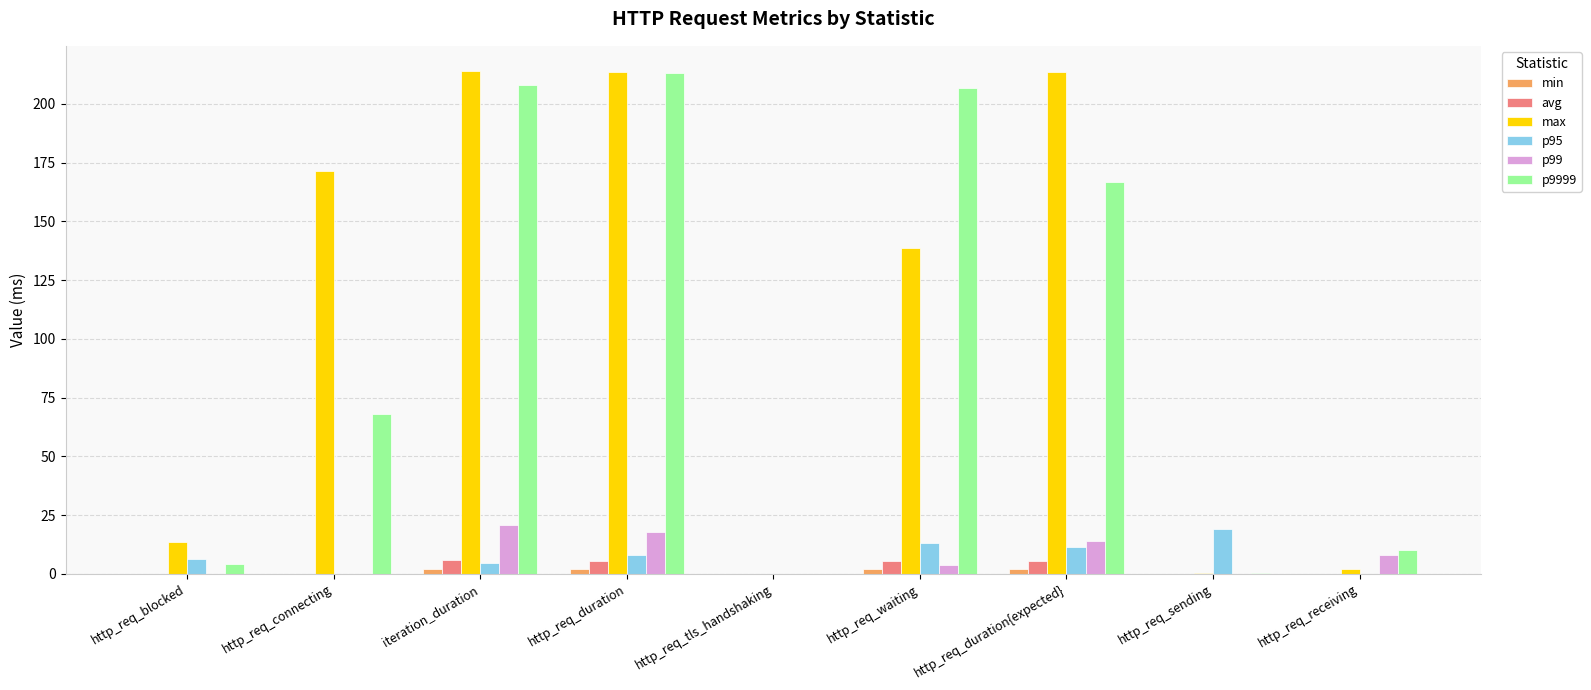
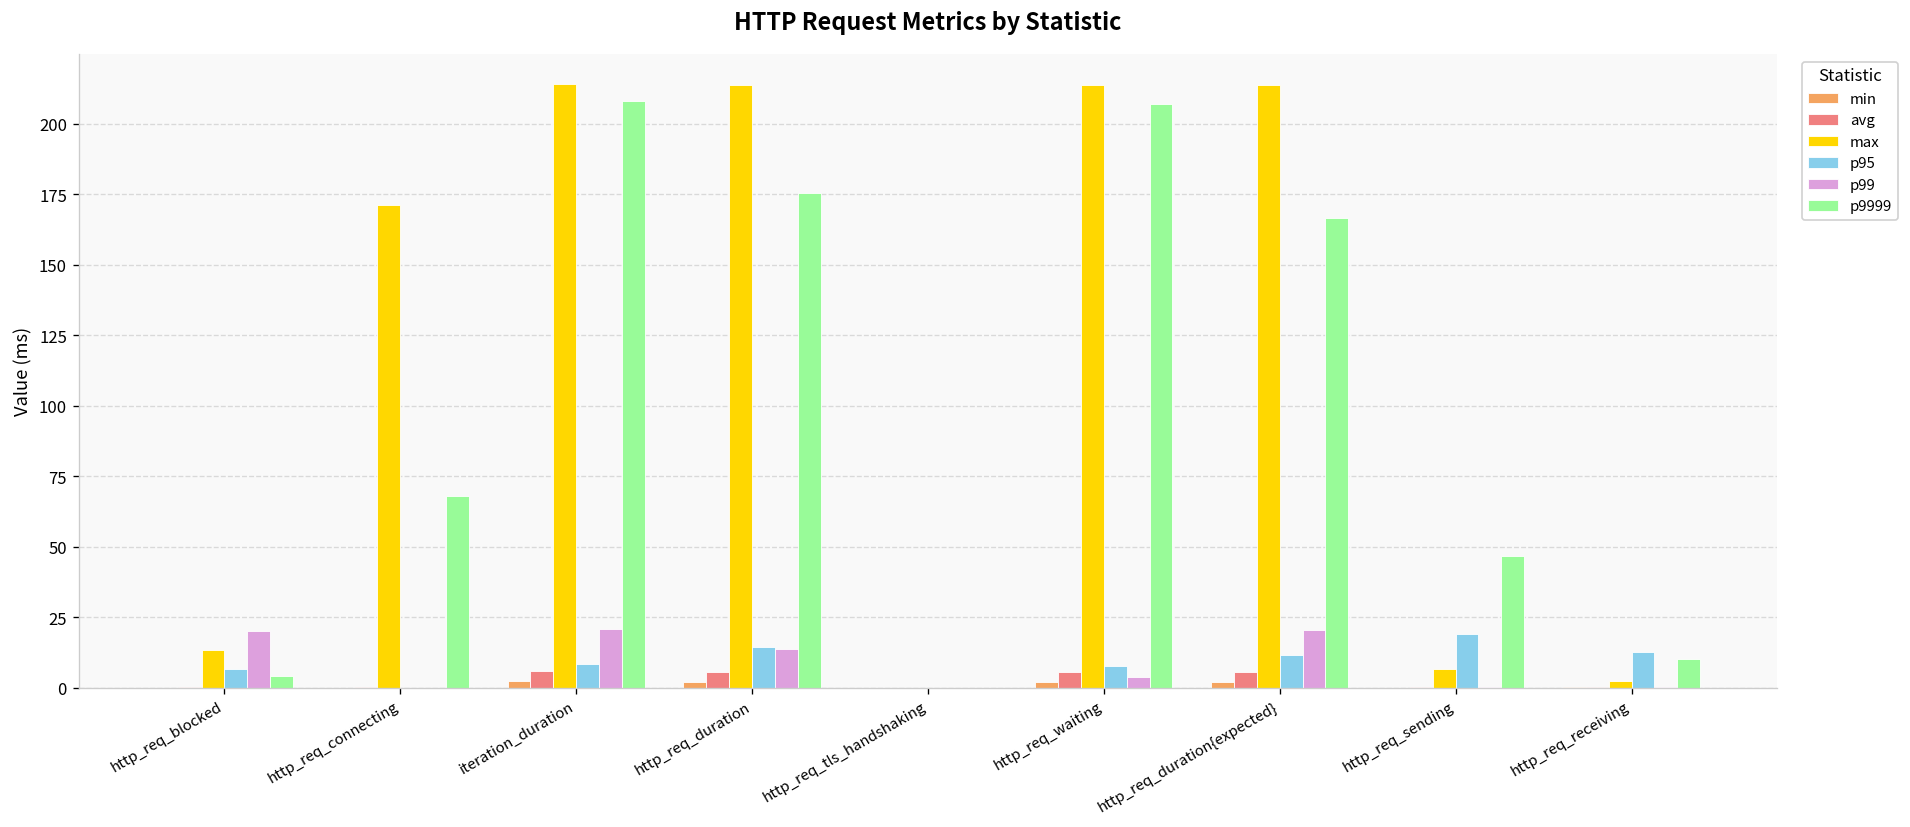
p99, http_req_blocked: 0 -> 20
p95, iteration_duration: 5 -> 8
p95, http_req_duration: 8 -> 14
p99, http_req_duration: 18 -> 14
p9999, http_req_duration: 213 -> 176
max, http_req_waiting: 139 -> 214
p95, http_req_waiting: 13 -> 8
p99, http_req_duration{expected}: 14 -> 21
max, http_req_sending: 0 -> 7
p9999, http_req_sending: 0 -> 47
p95, http_req_receiving: 0 -> 13
p99, http_req_receiving: 8 -> 0
